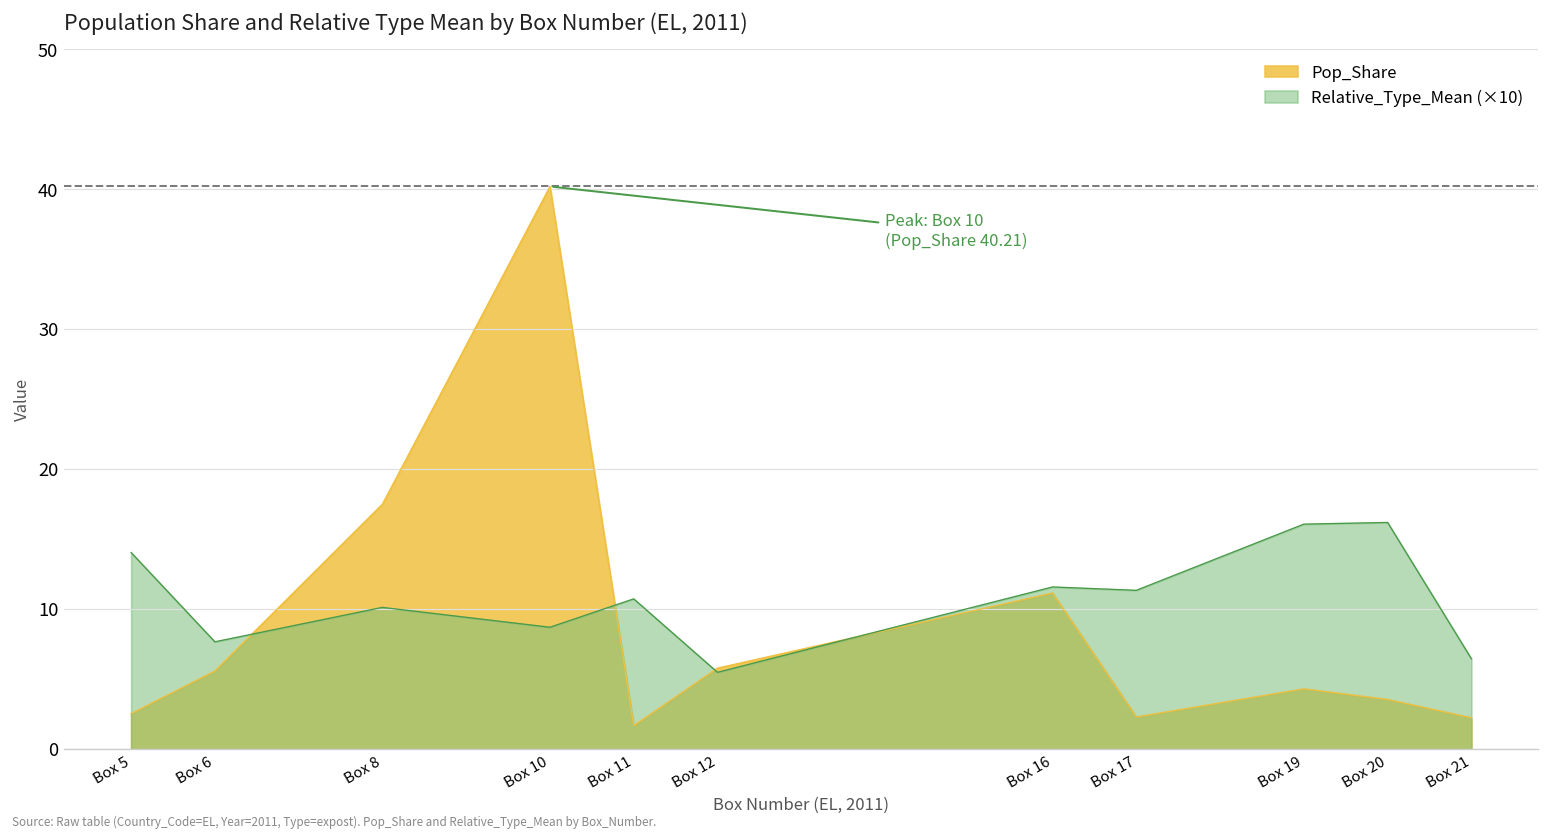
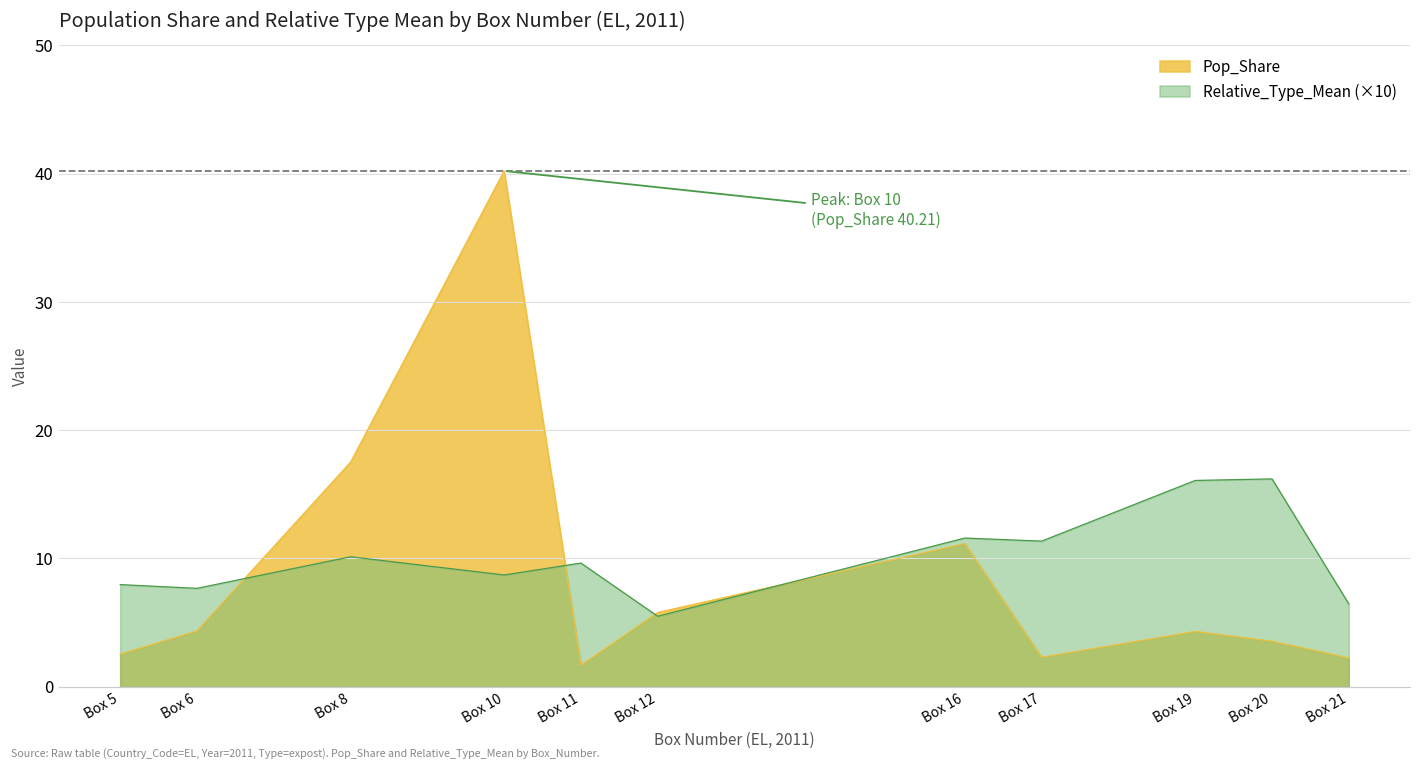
Relative_Type_Mean (×10), Box 5: 14.1 -> 8.0
Pop_Share, Box 6: 5.6 -> 4.4
Relative_Type_Mean (×10), Box 11: 10.7 -> 9.6
